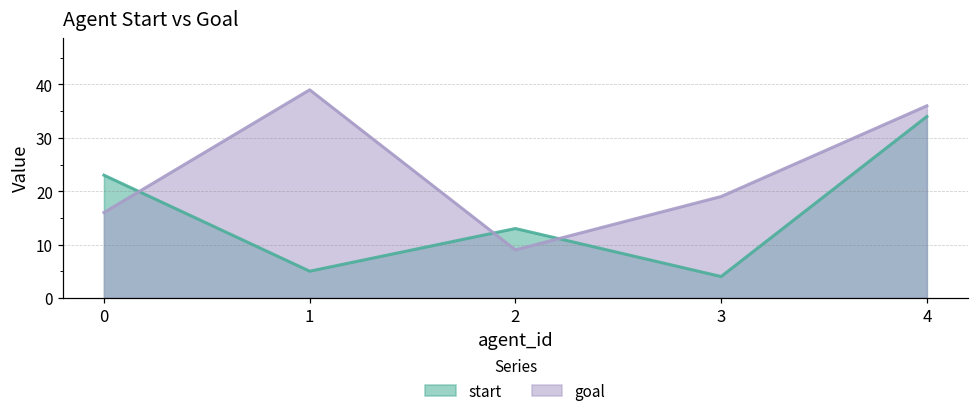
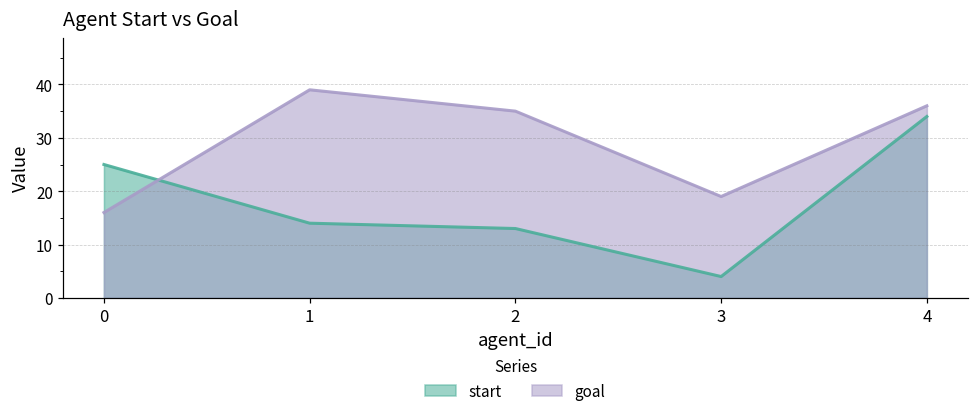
start, 0: 23 -> 25
start, 1: 5 -> 14
goal, 2: 9 -> 35
